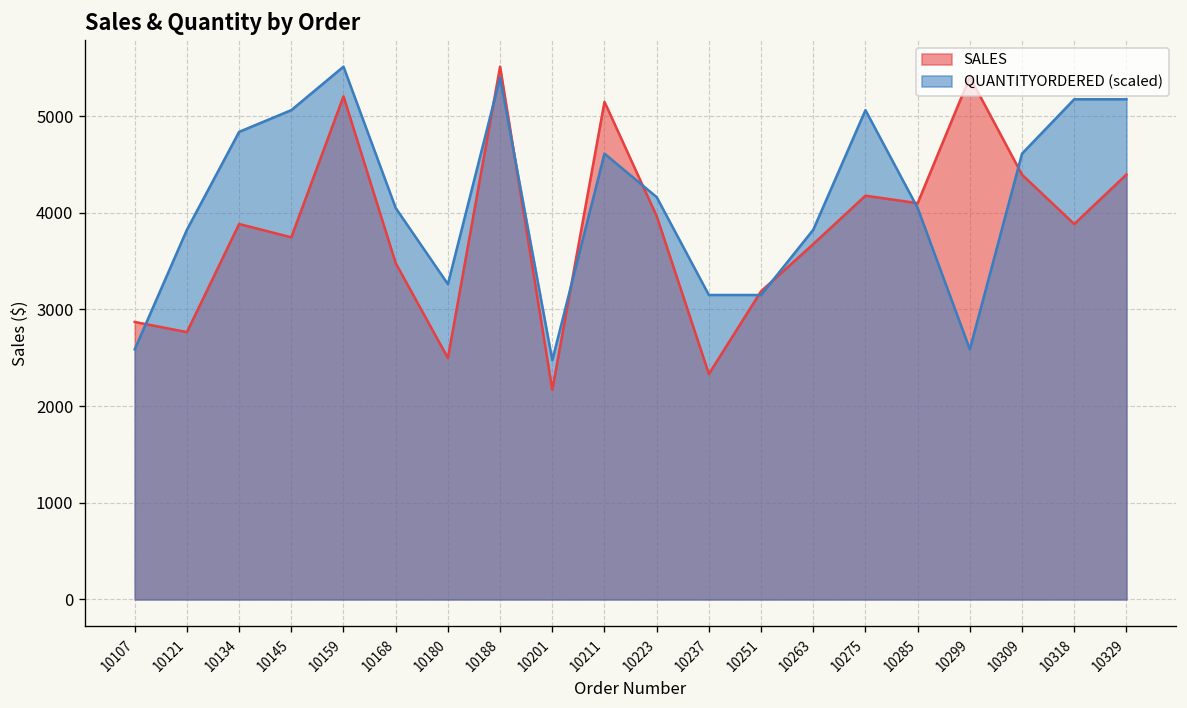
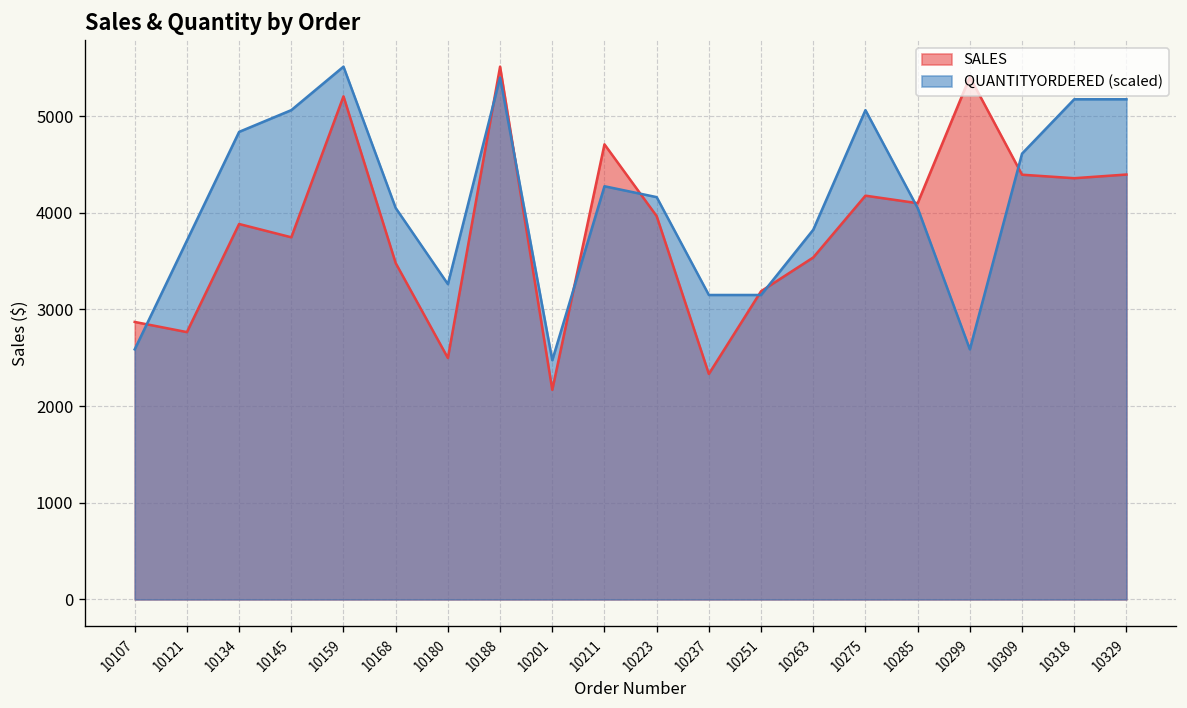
QUANTITYORDERED (scaled), 10121: 3800 -> 3700
SALES, 10211: 5100 -> 4700
QUANTITYORDERED (scaled), 10211: 4600 -> 4300
SALES, 10263: 3700 -> 3500
SALES, 10318: 3900 -> 4400
